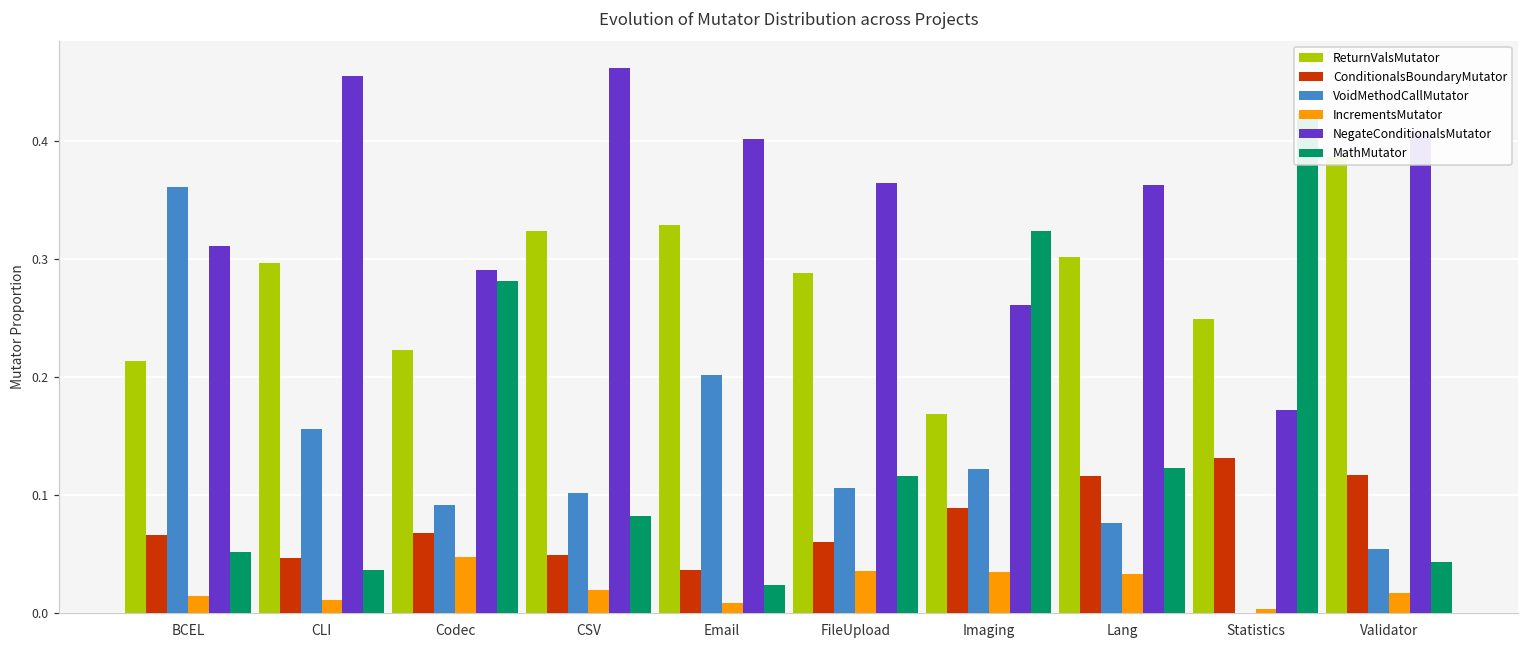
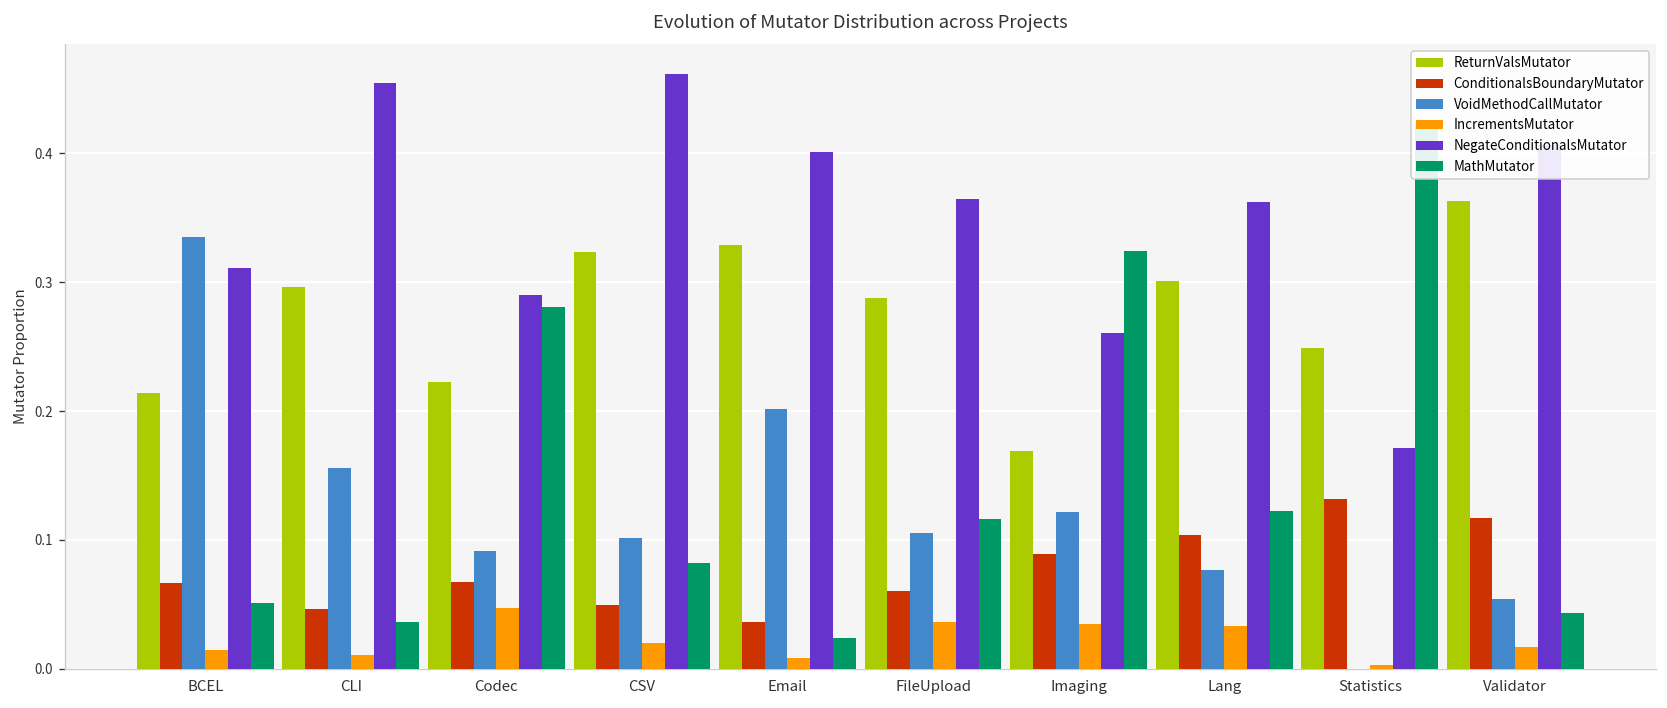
VoidMethodCallMutator, BCEL: 0.361 -> 0.335
ConditionalsBoundaryMutator, Lang: 0.116 -> 0.103
ReturnValsMutator, Validator: 0.386 -> 0.363
